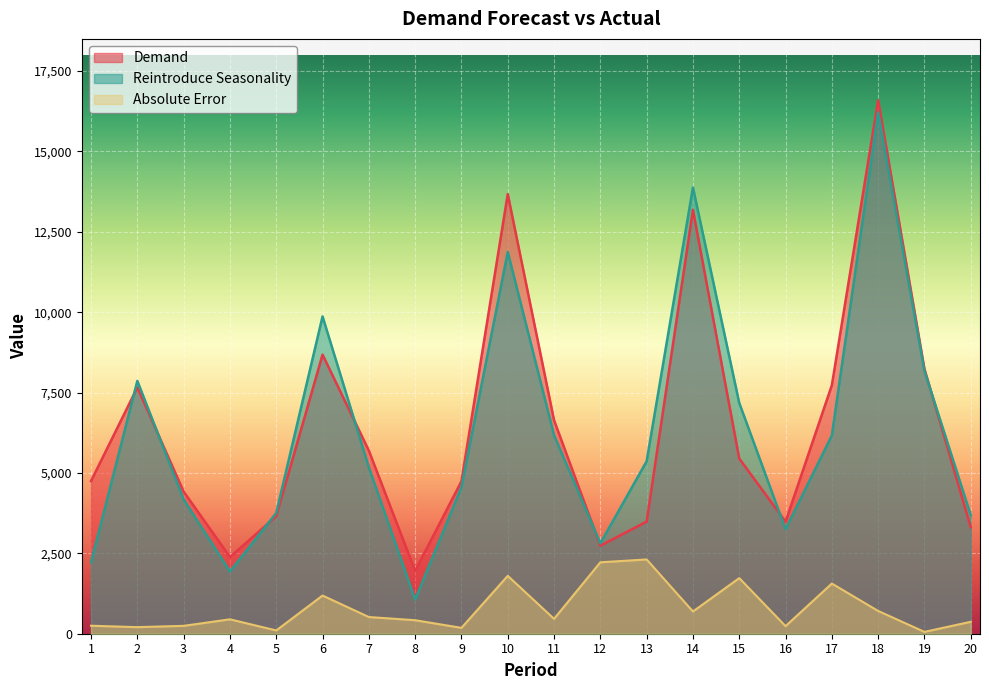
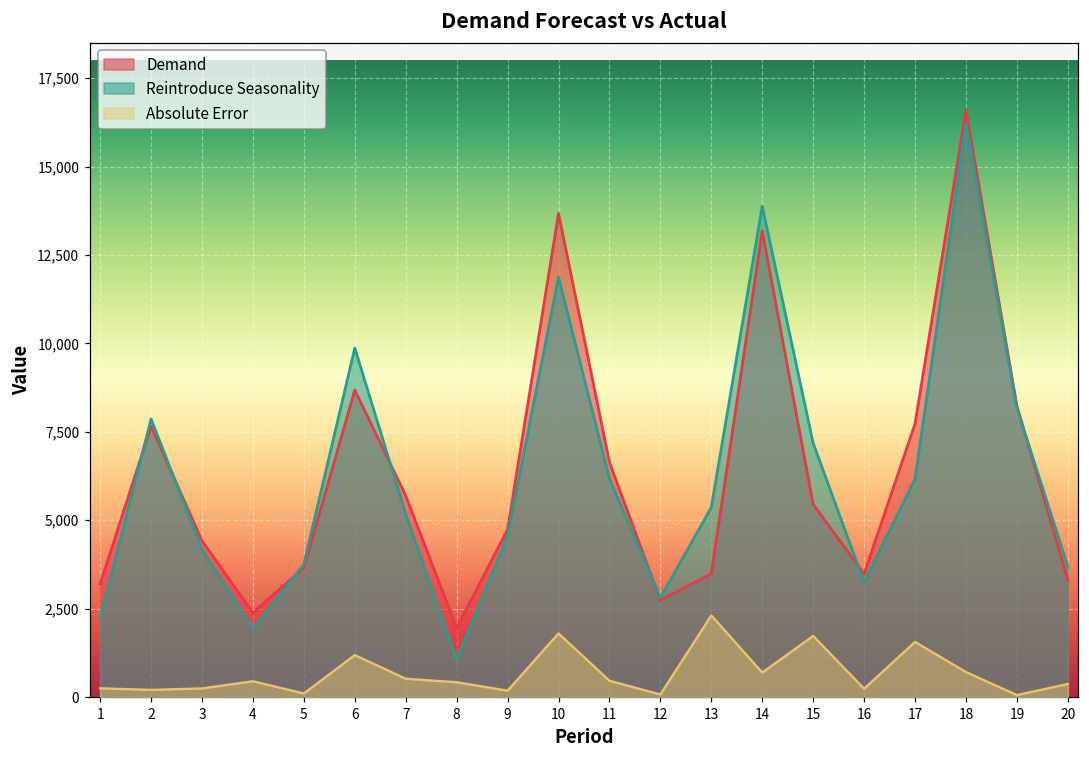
Demand, 1: 4,800 -> 3,200
Absolute Error, 12: 2,200 -> 100
